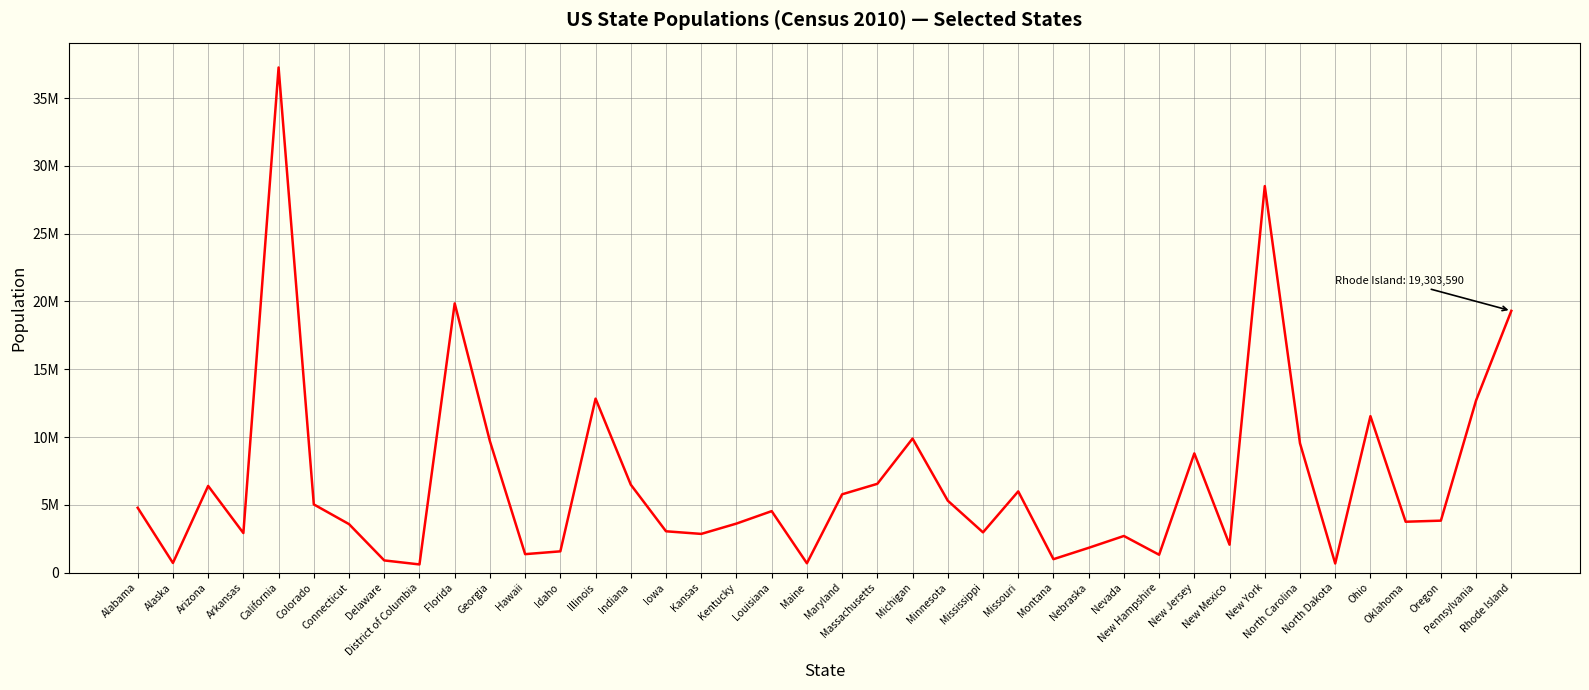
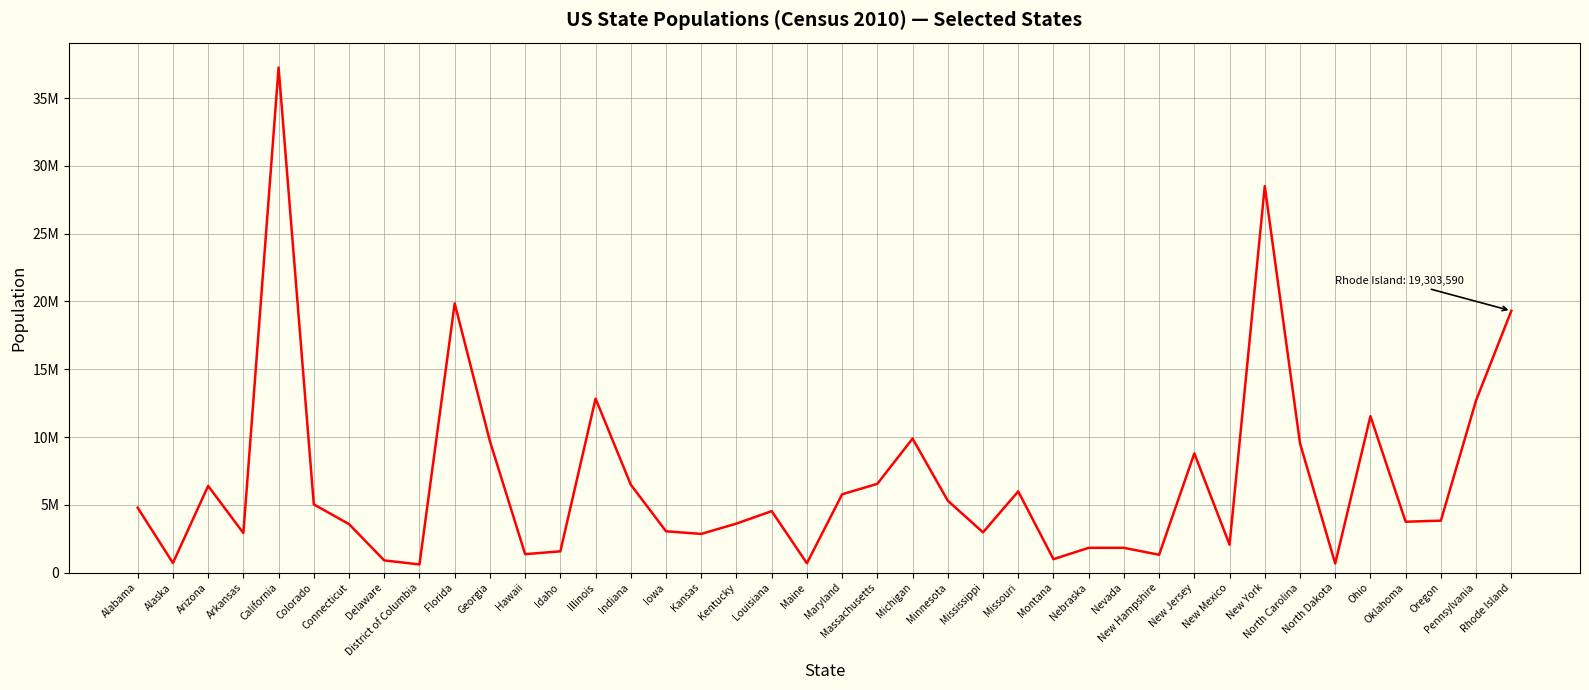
Nevada: 2700000 -> 1800000
